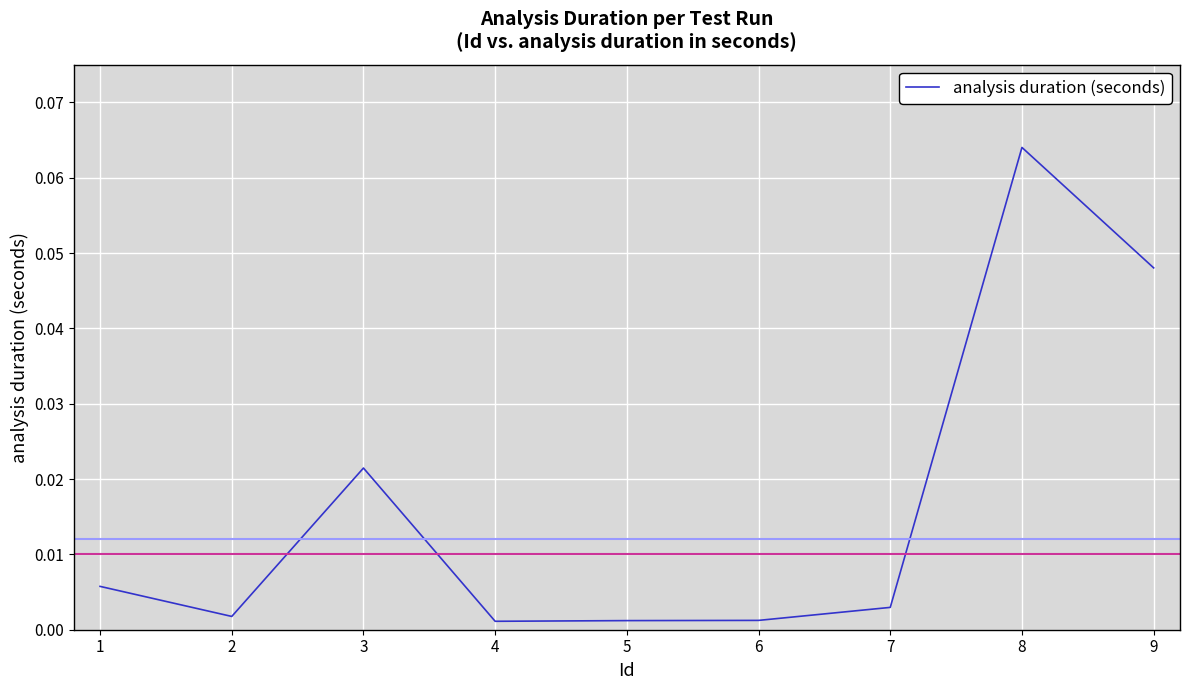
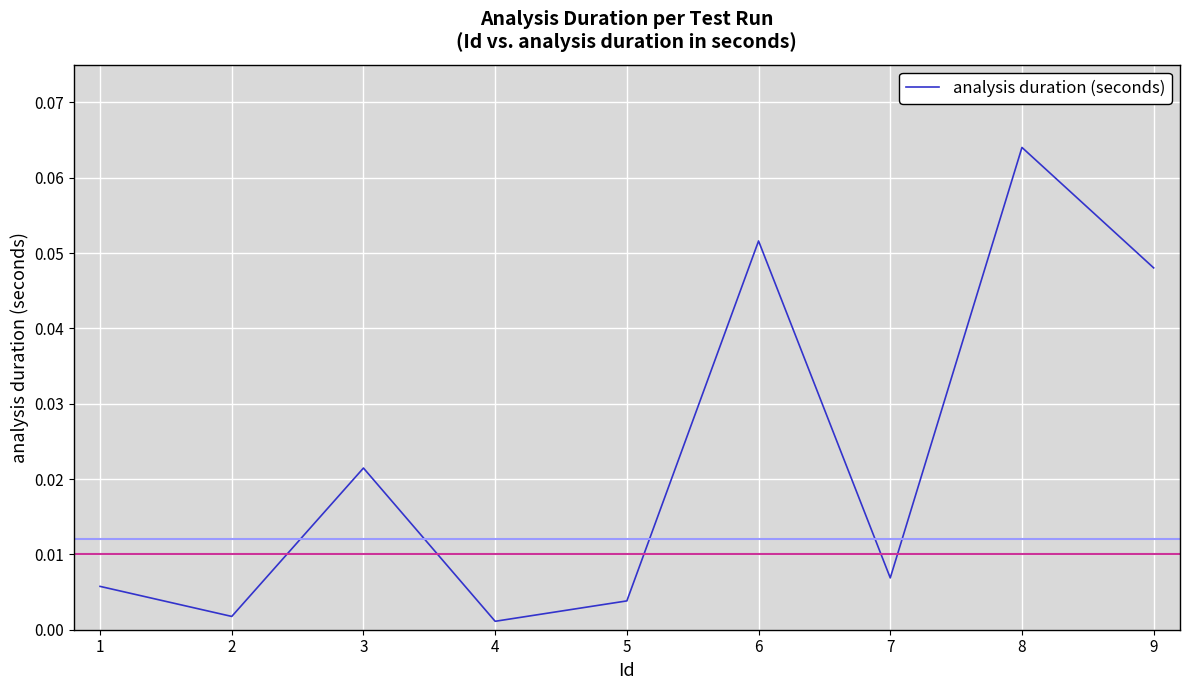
5: 0.001 -> 0.004
6: 0.001 -> 0.052
7: 0.003 -> 0.007
